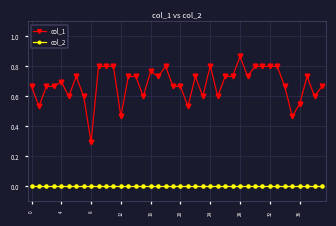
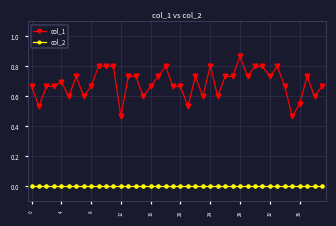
col_1, 8: 0.30 -> 0.67
col_1, 16: 0.77 -> 0.67
col_1, 32: 0.80 -> 0.73
